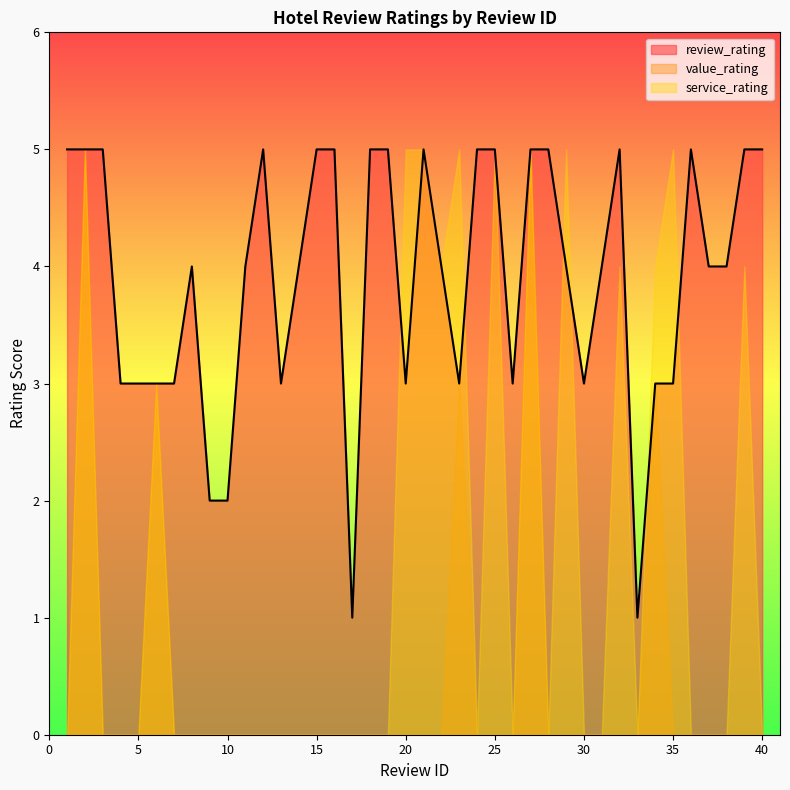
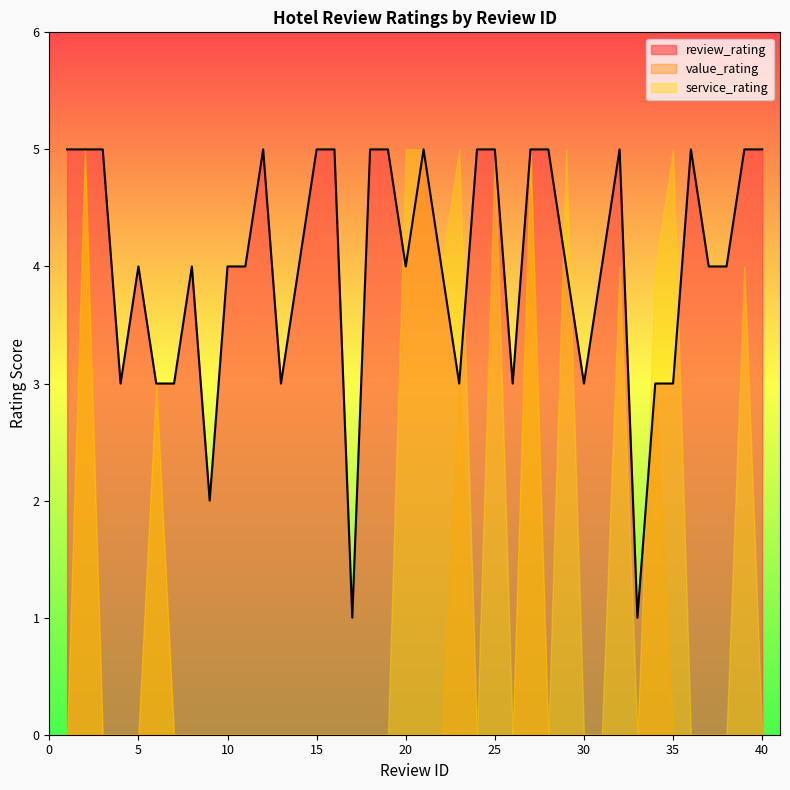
review_rating, 5: 3 -> 4
review_rating, 10: 2 -> 4
review_rating, 20: 3 -> 4
